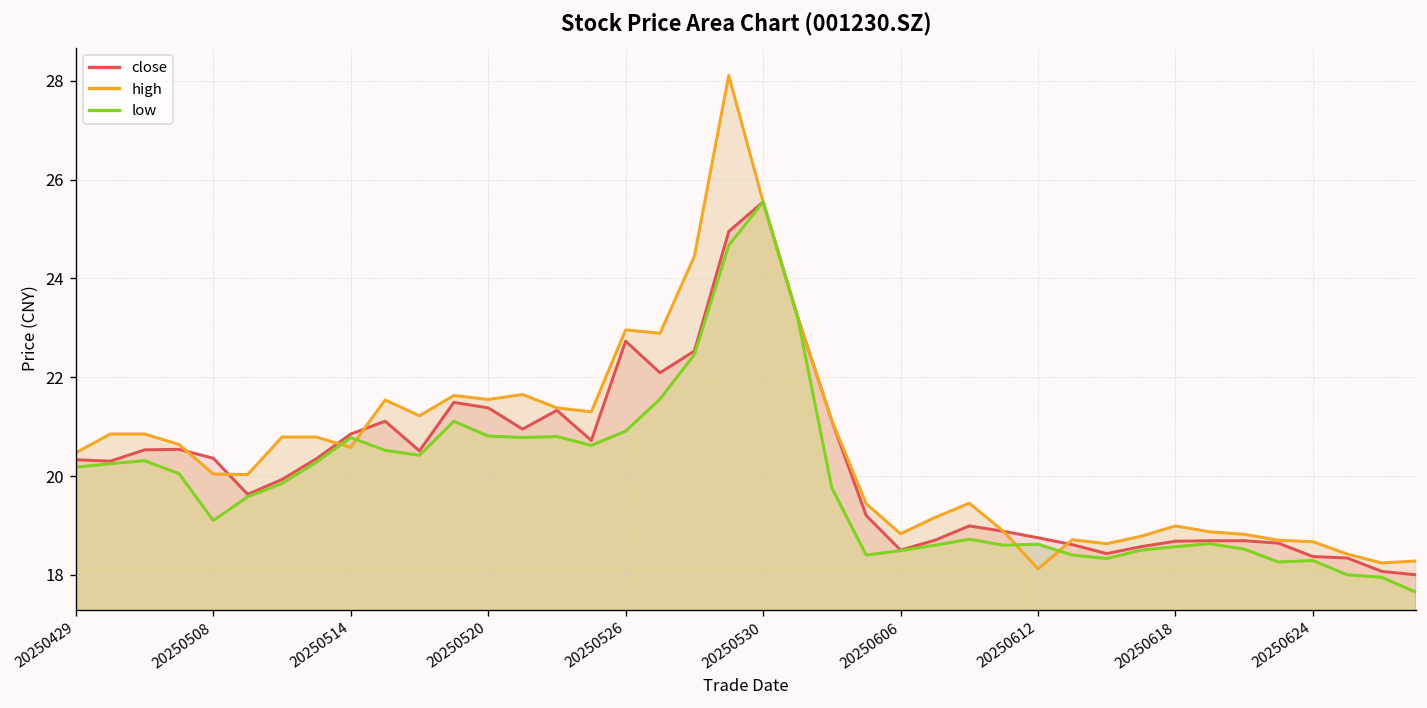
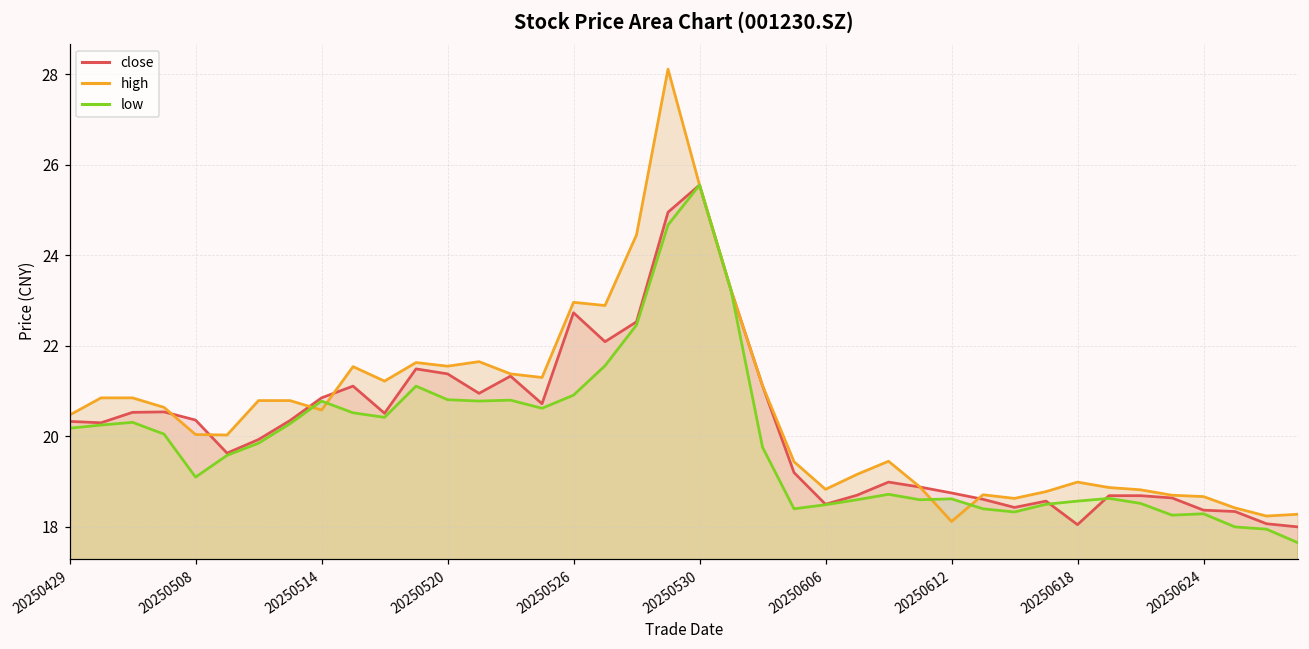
close, 20250618: 18.7 -> 18.1
